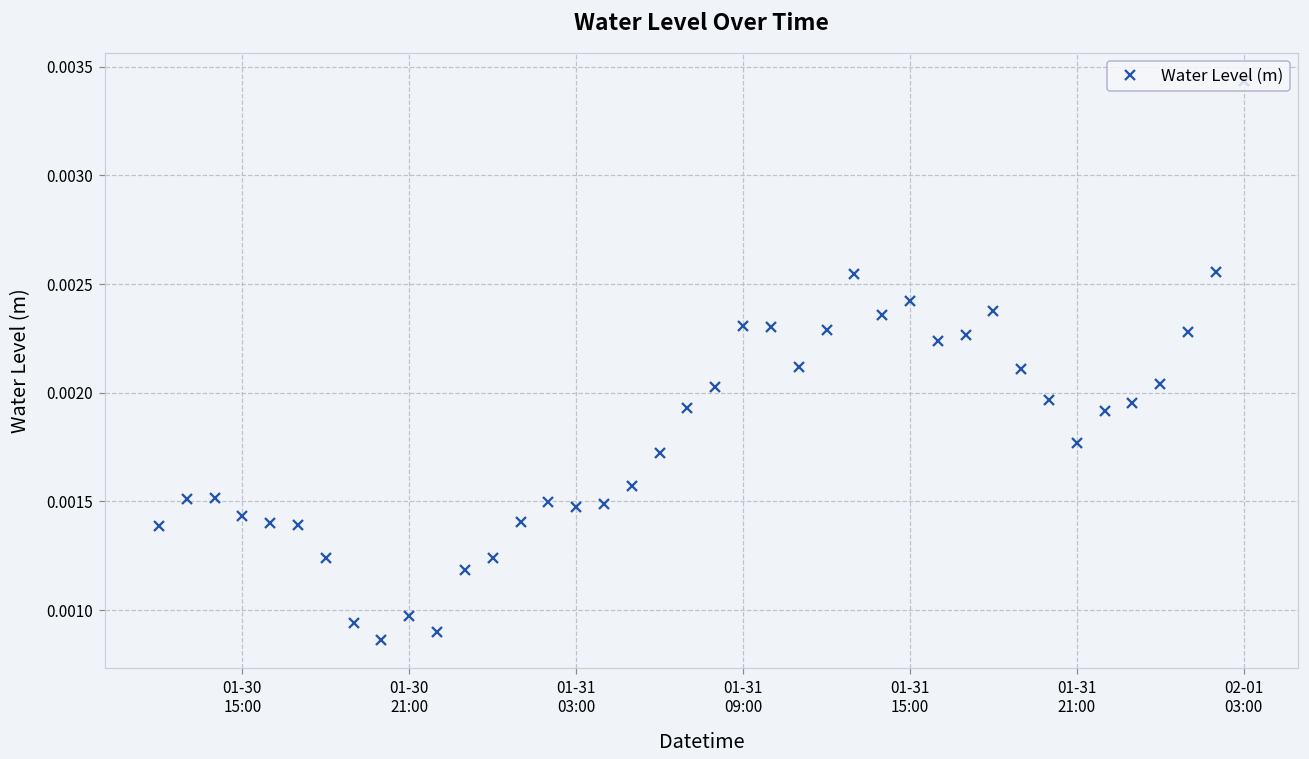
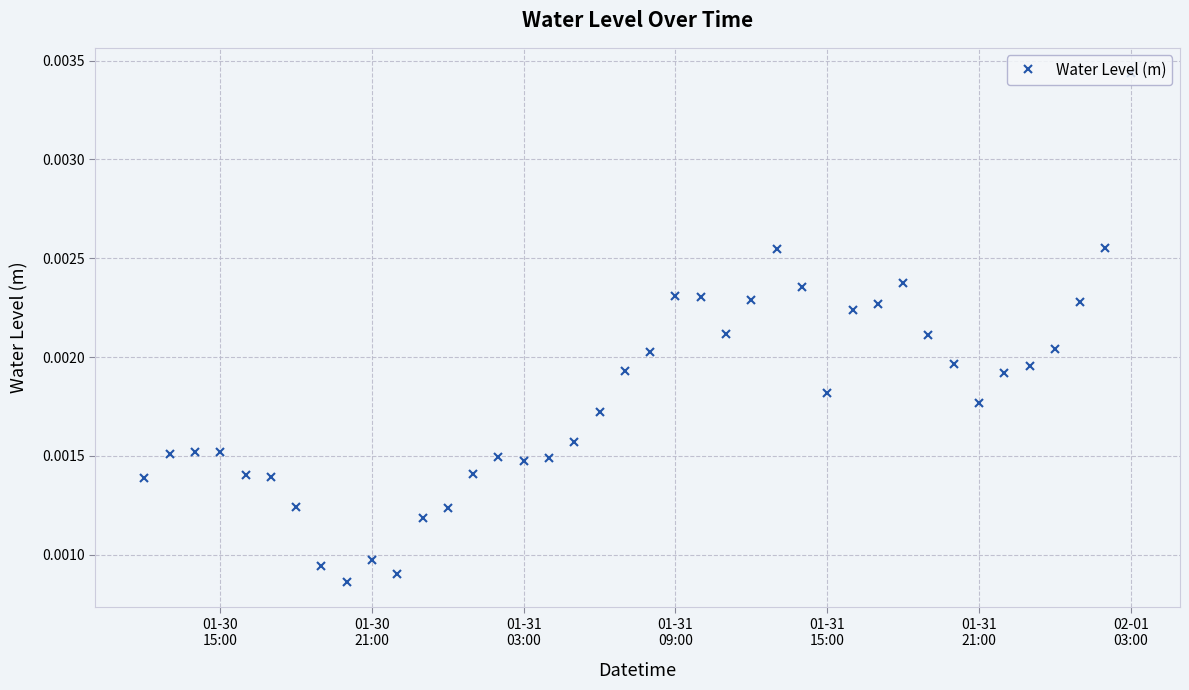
01-30 15:00: 0.00143 -> 0.00152
01-31 15:00: 0.00242 -> 0.00182
